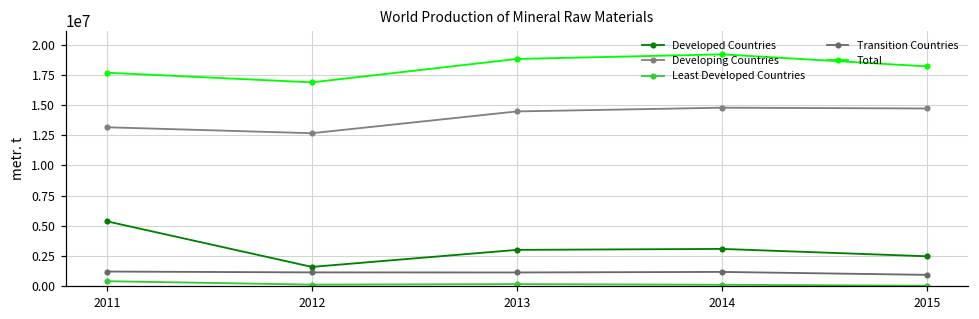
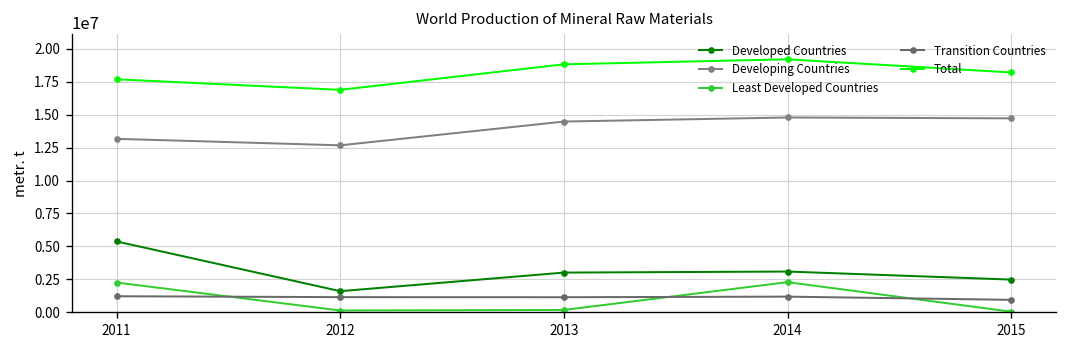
Least Developed Countries, 2011: 400000 -> 2300000
Least Developed Countries, 2014: 100000 -> 2300000
